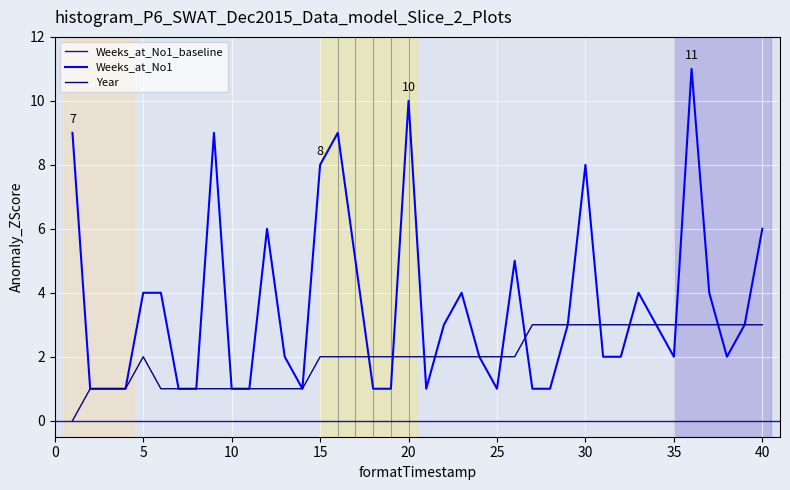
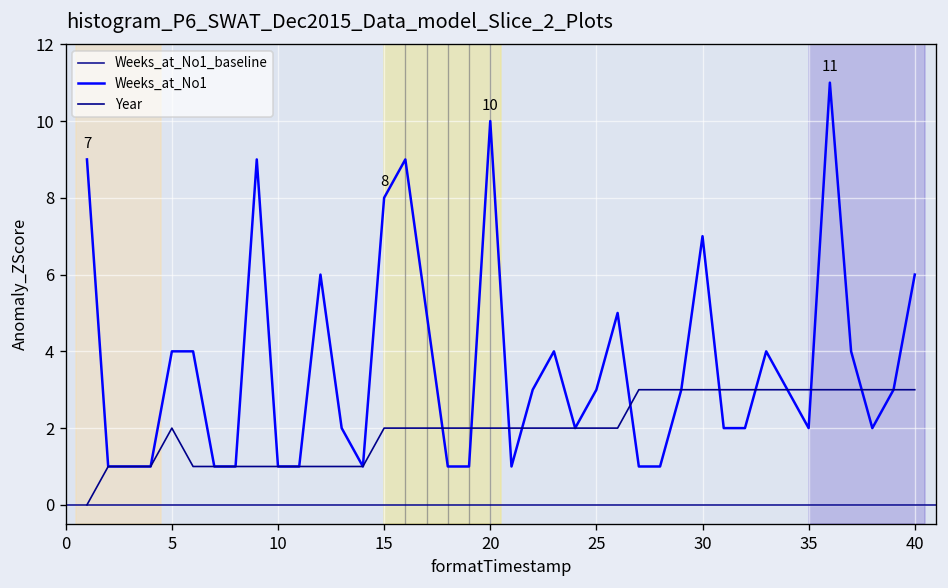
Weeks_at_No1, 25: 1 -> 3
Weeks_at_No1, 30: 8 -> 7
